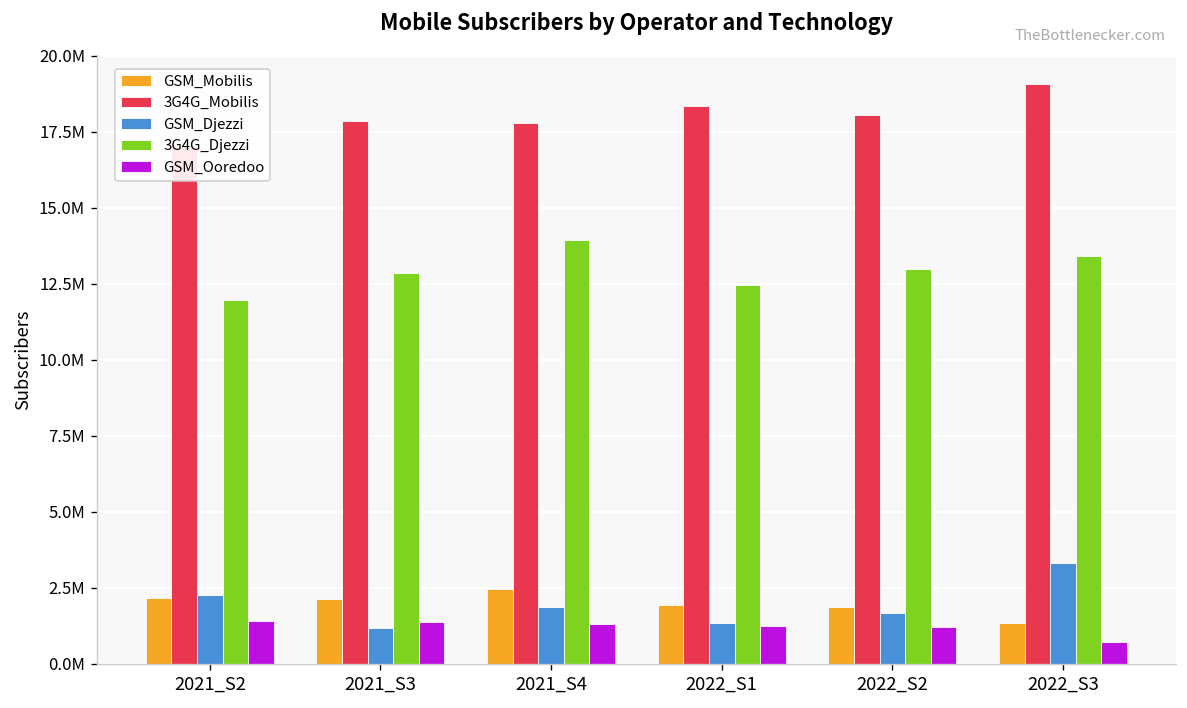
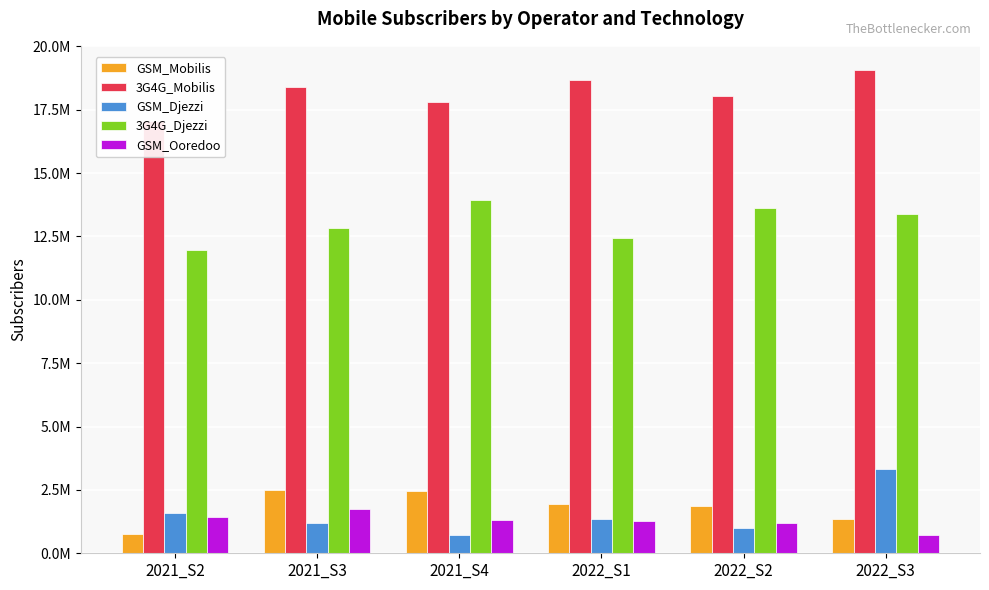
GSM_Mobilis, 2021_S2: 2200000 -> 800000
GSM_Djezzi, 2021_S2: 2300000 -> 1600000
GSM_Mobilis, 2021_S3: 2100000 -> 2500000
3G4G_Mobilis, 2021_S3: 17800000 -> 18400000
GSM_Ooredoo, 2021_S3: 1400000 -> 1800000
GSM_Djezzi, 2021_S4: 1900000 -> 700000
3G4G_Mobilis, 2022_S1: 18400000 -> 18700000
GSM_Djezzi, 2022_S2: 1700000 -> 1000000
3G4G_Djezzi, 2022_S2: 13000000 -> 13600000
